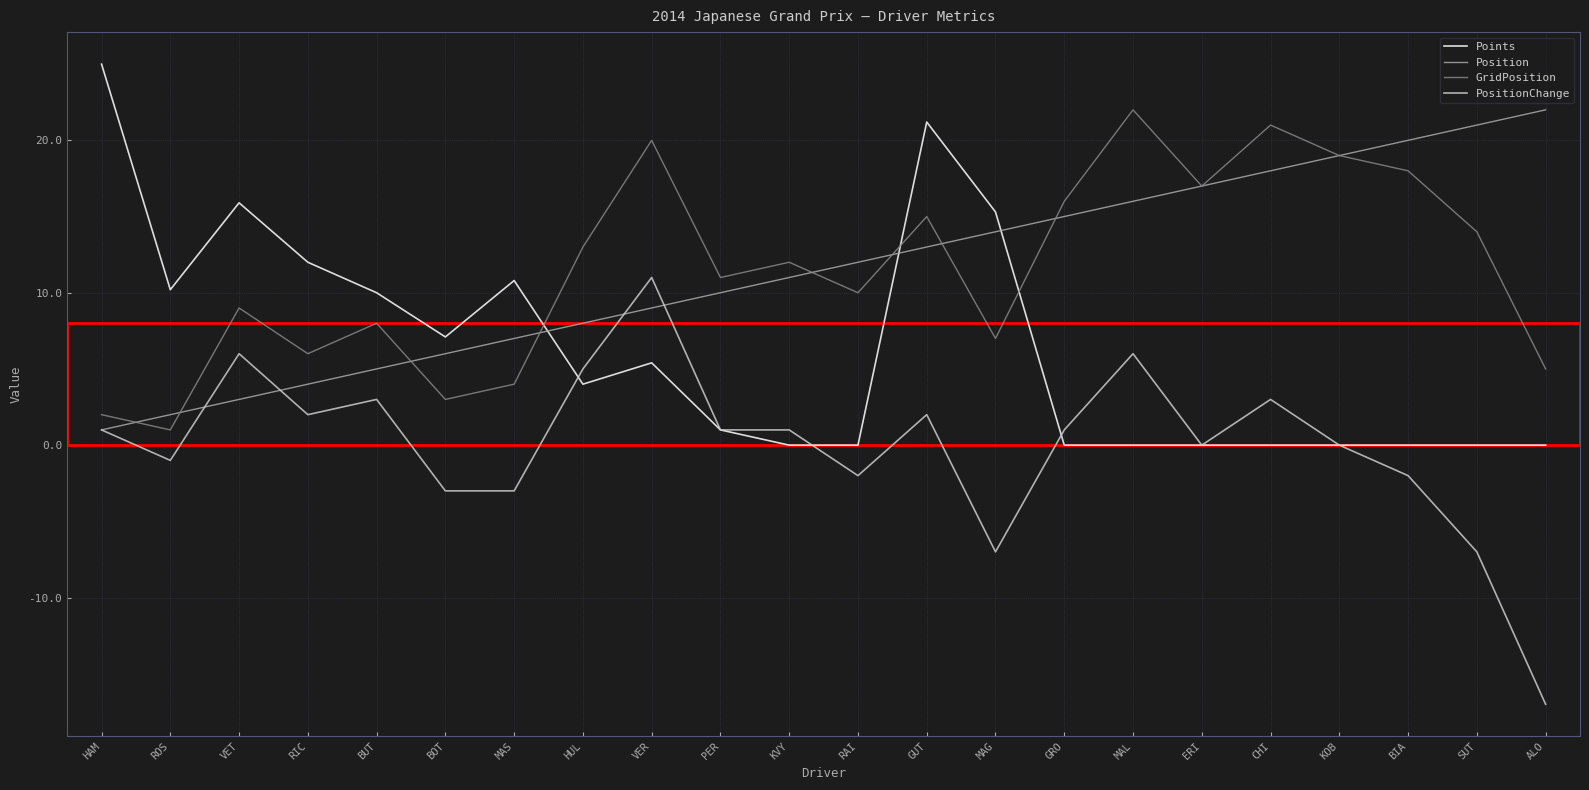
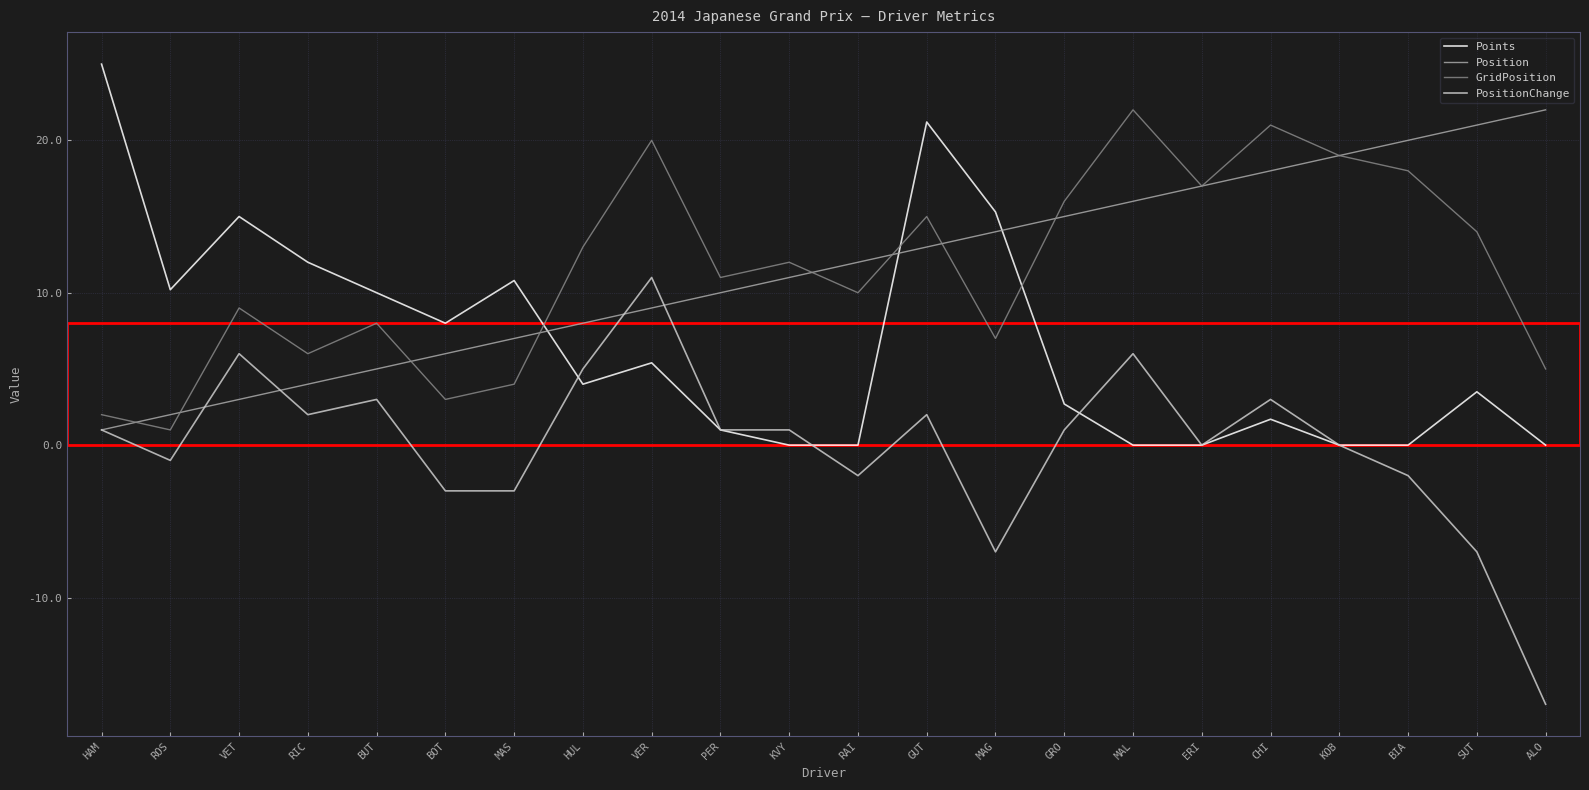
Points, VET: 15.9 -> 15.0
Points, BOT: 7.1 -> 8.0
Points, GRO: 0.0 -> 2.7
Points, CHI: 0.0 -> 1.7
Points, SUT: 0.0 -> 3.5
